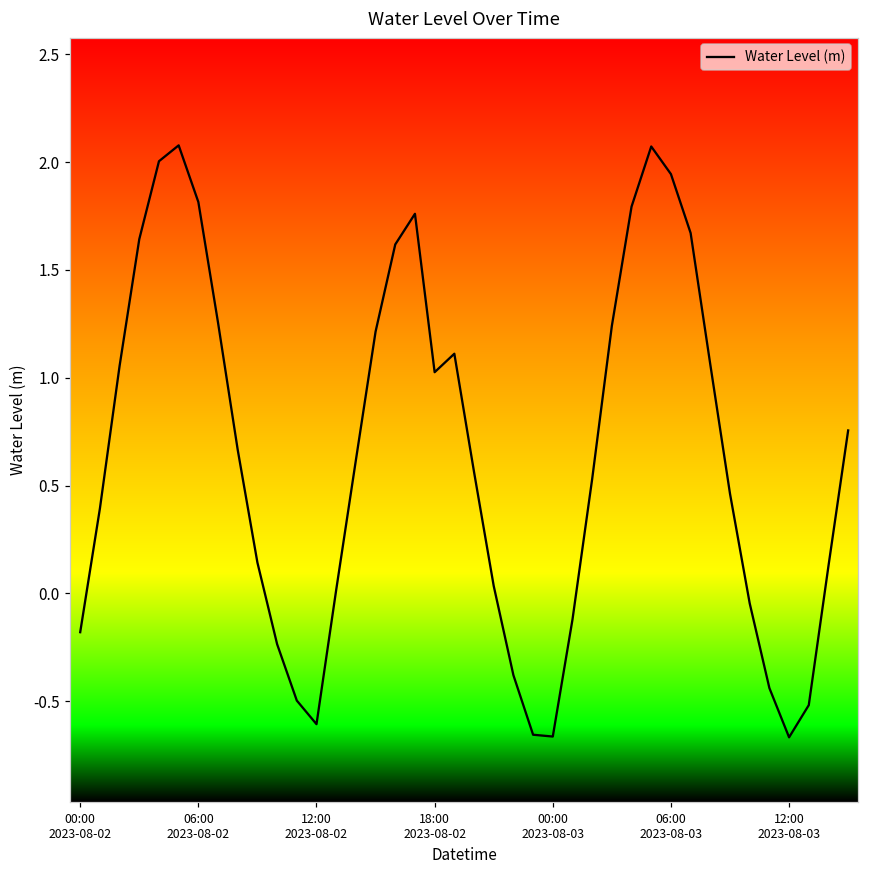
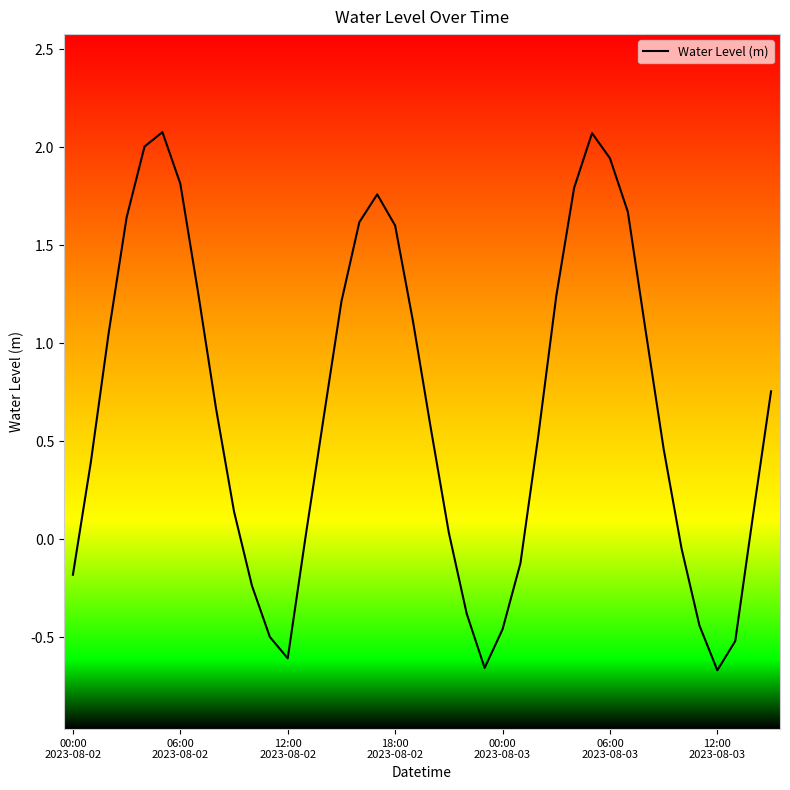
18:00 2023-08-02: 1.03 -> 1.60
00:00 2023-08-03: -0.66 -> -0.46
